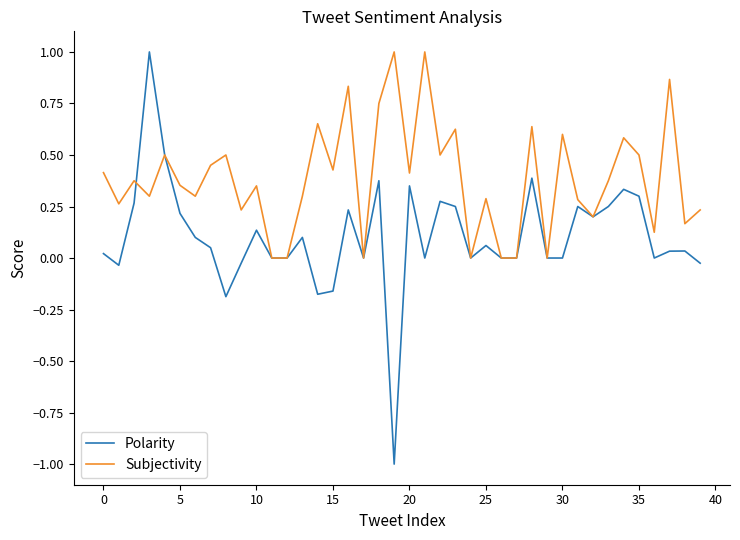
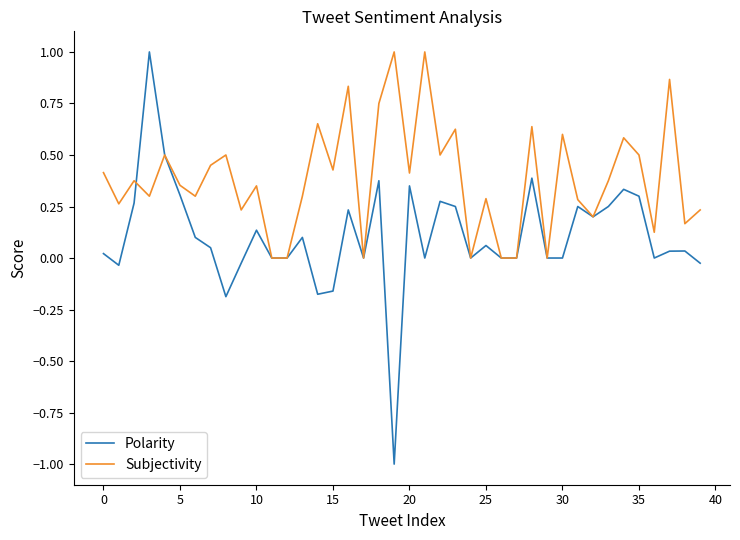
Polarity, 5: 0.22 -> 0.31
